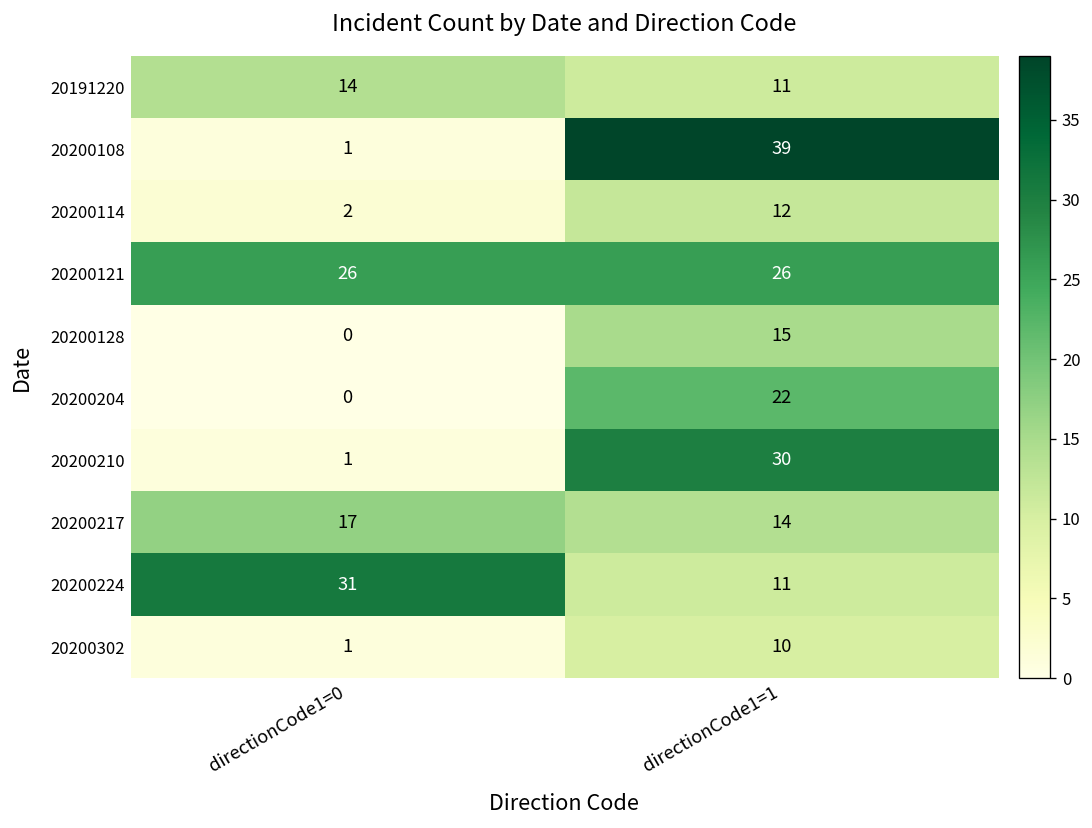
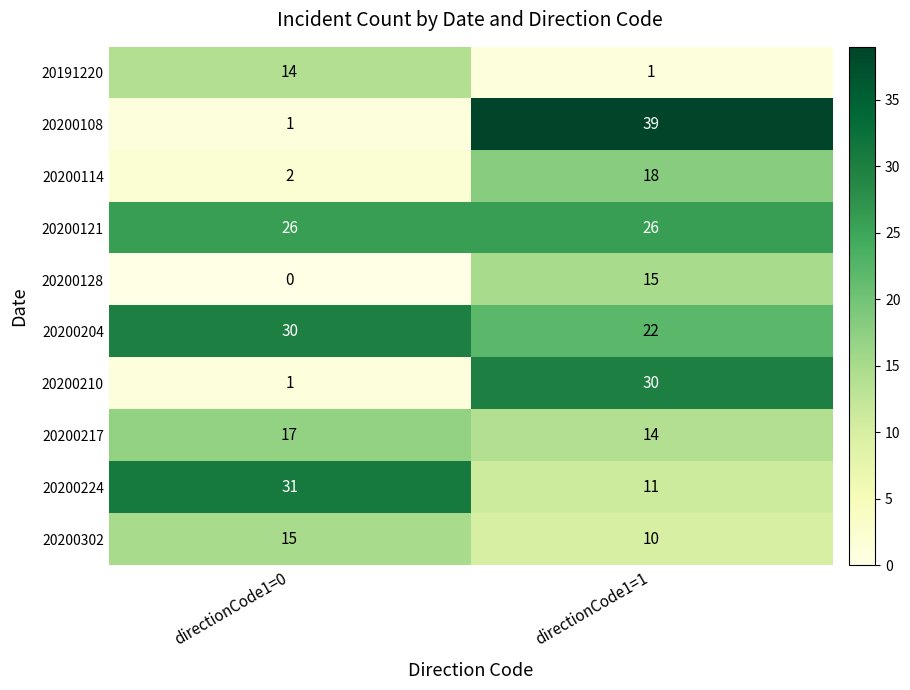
20191220, directionCode1=1: 11 -> 1
20200114, directionCode1=1: 12 -> 18
20200204, directionCode1=0: 0 -> 30
20200302, directionCode1=0: 1 -> 15
